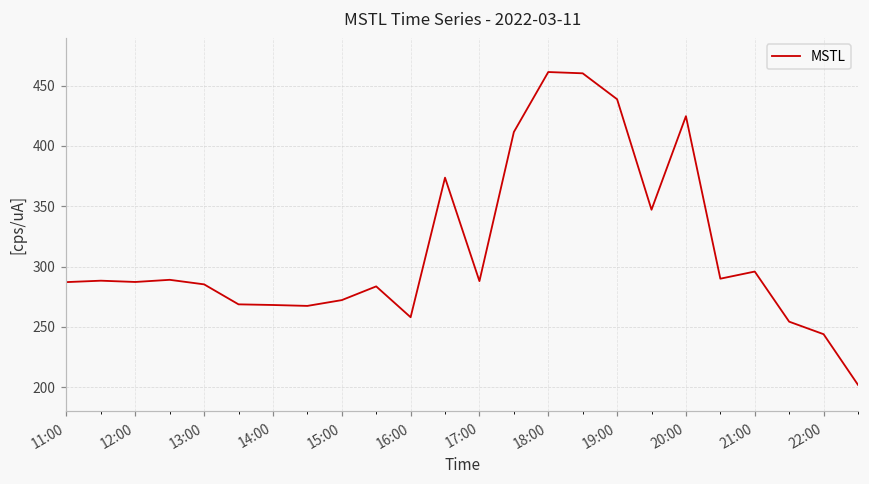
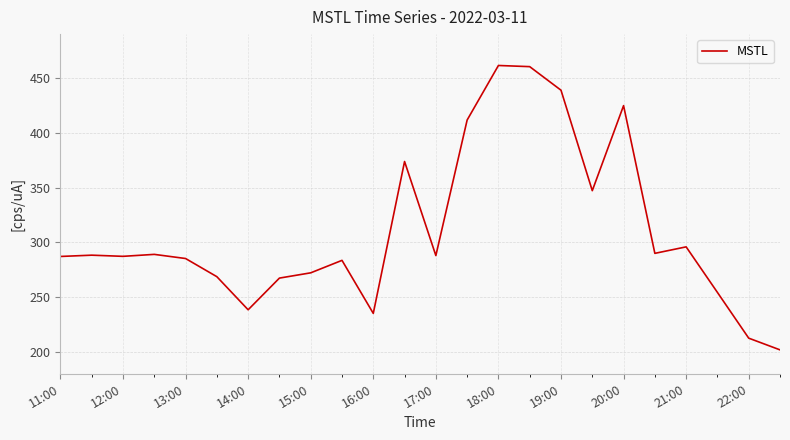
14:00: 268 -> 238
16:00: 258 -> 235
22:00: 244 -> 213
